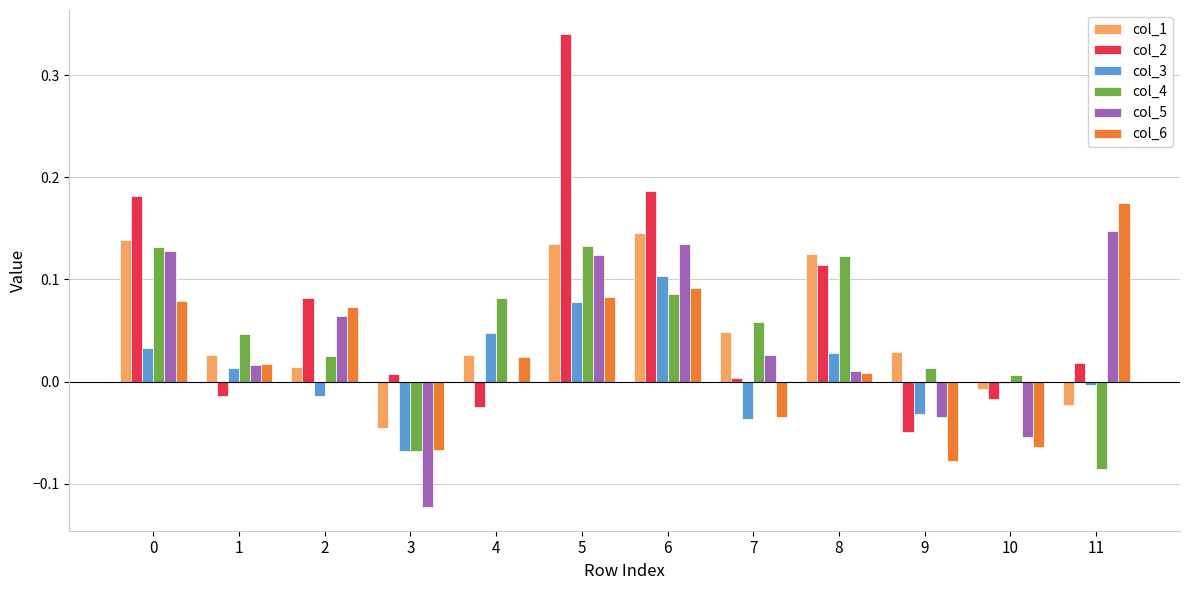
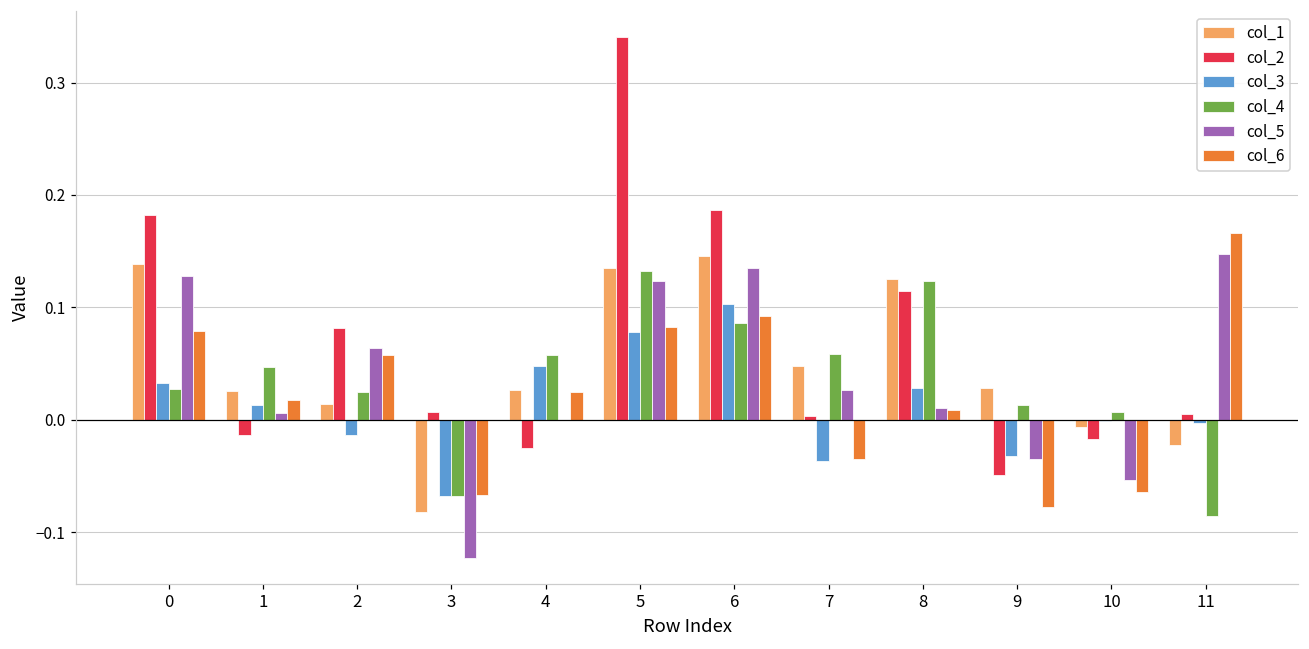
col_4, 0: 0.132 -> 0.027
col_5, 1: 0.017 -> 0.006
col_6, 2: 0.073 -> 0.058
col_1, 3: -0.045 -> -0.082
col_4, 4: 0.081 -> 0.057
col_2, 11: 0.018 -> 0.005
col_6, 11: 0.175 -> 0.166
